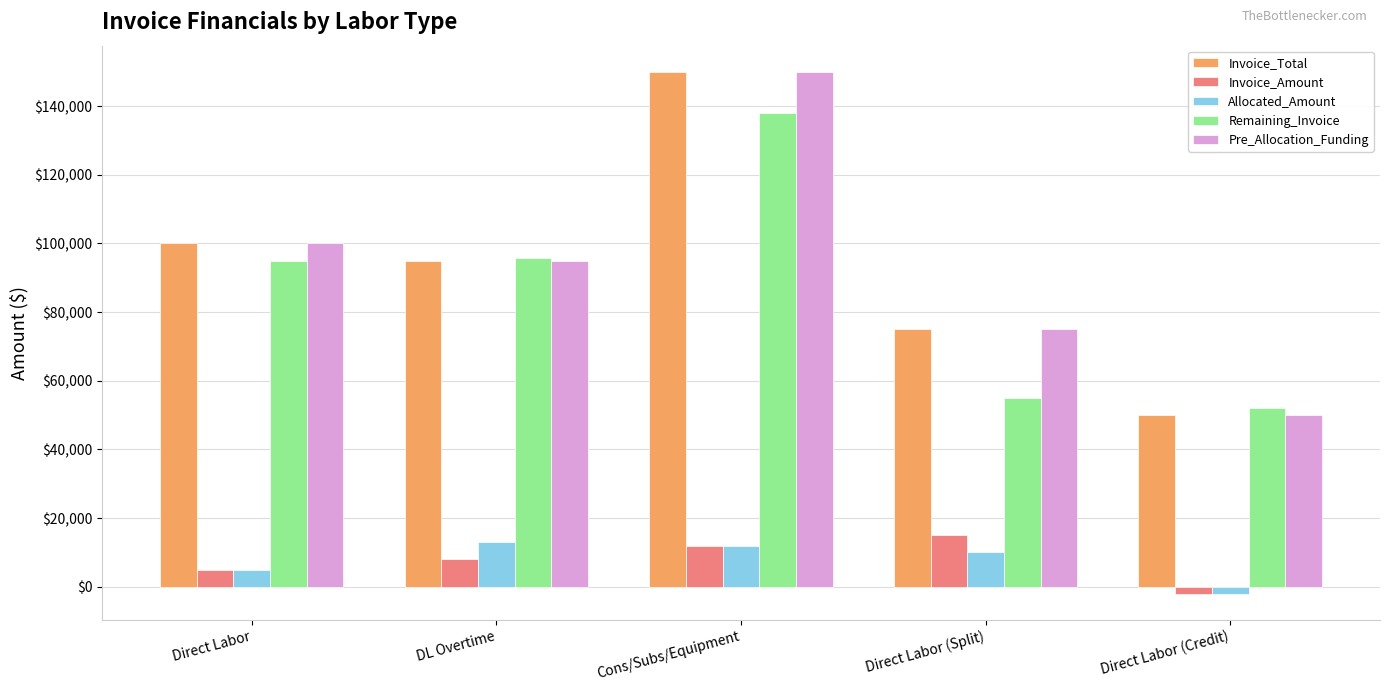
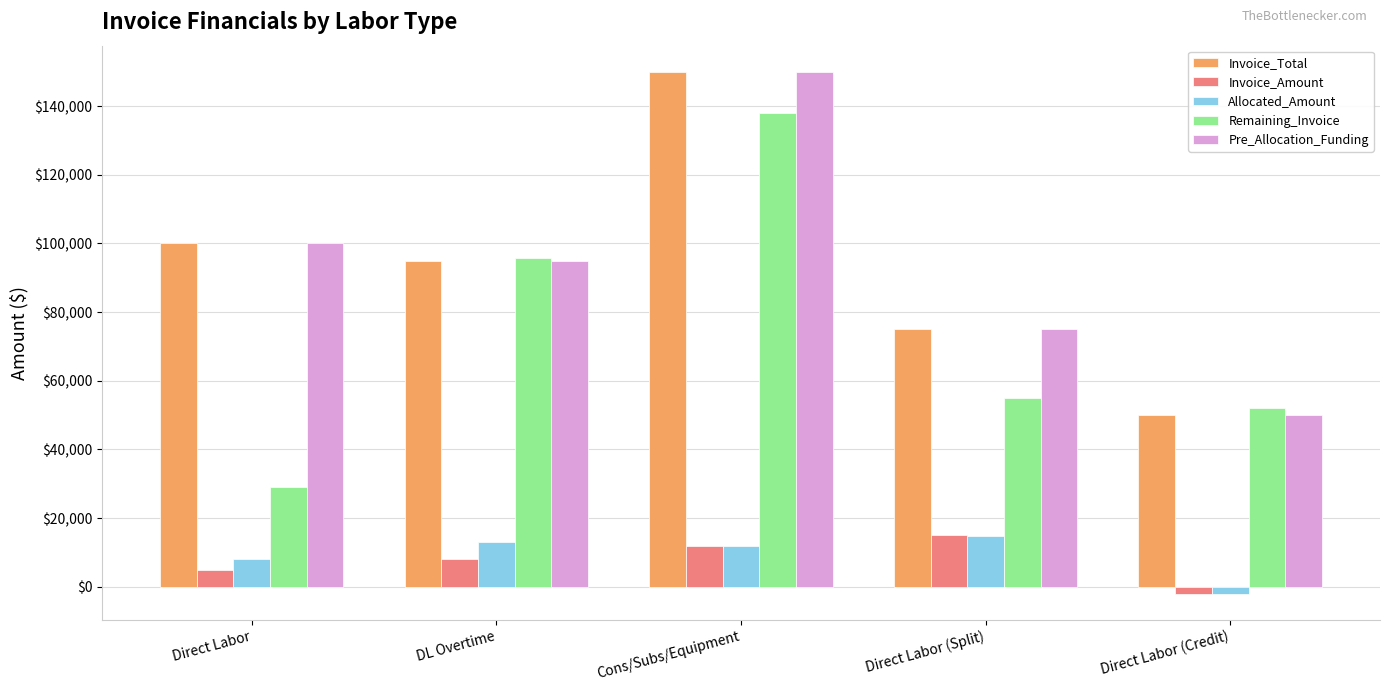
Allocated_Amount, Direct Labor: $5,000 -> $8,000
Remaining_Invoice, Direct Labor: $95,000 -> $29,000
Allocated_Amount, Direct Labor (Split): $10,000 -> $15,000
